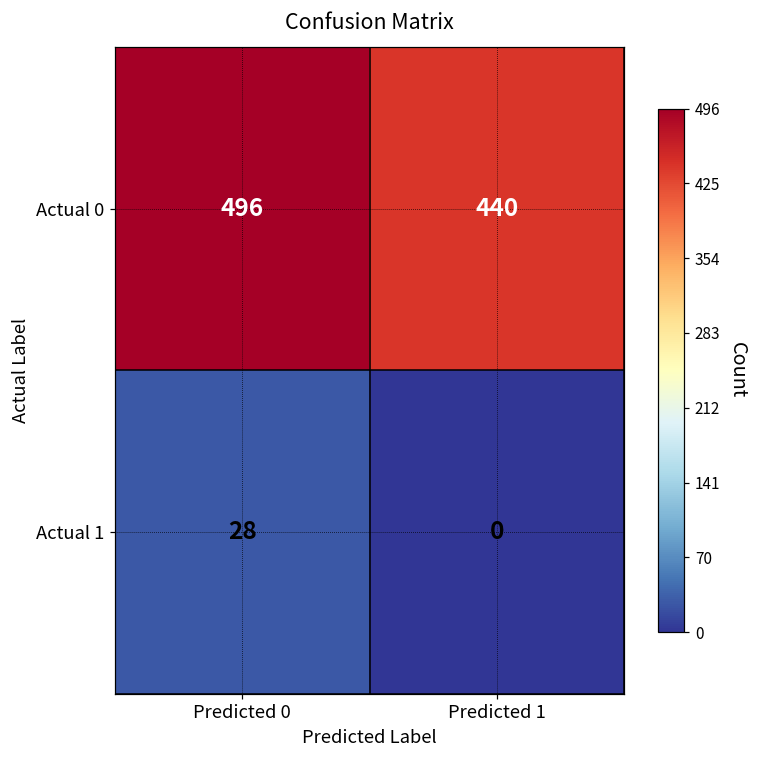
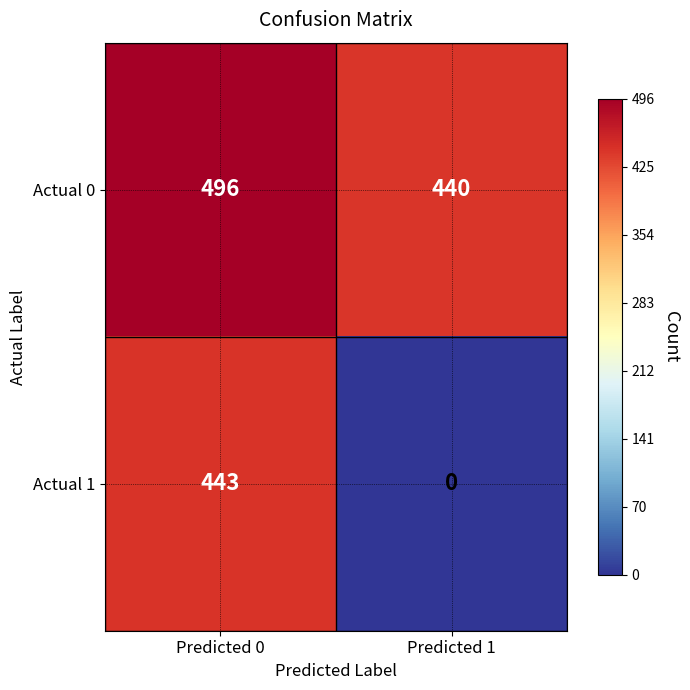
Actual 1, Predicted 0: 28 -> 443
